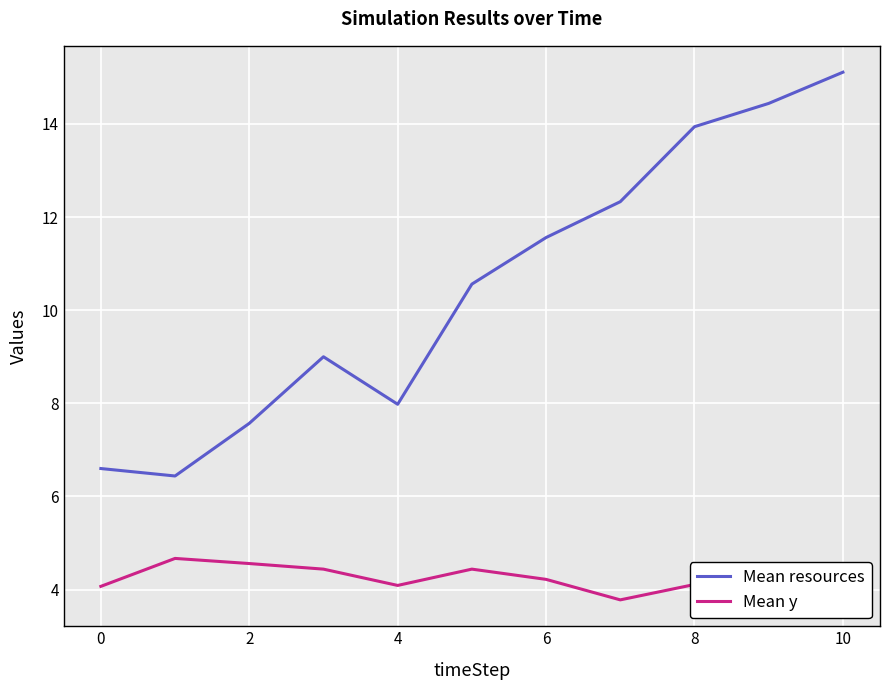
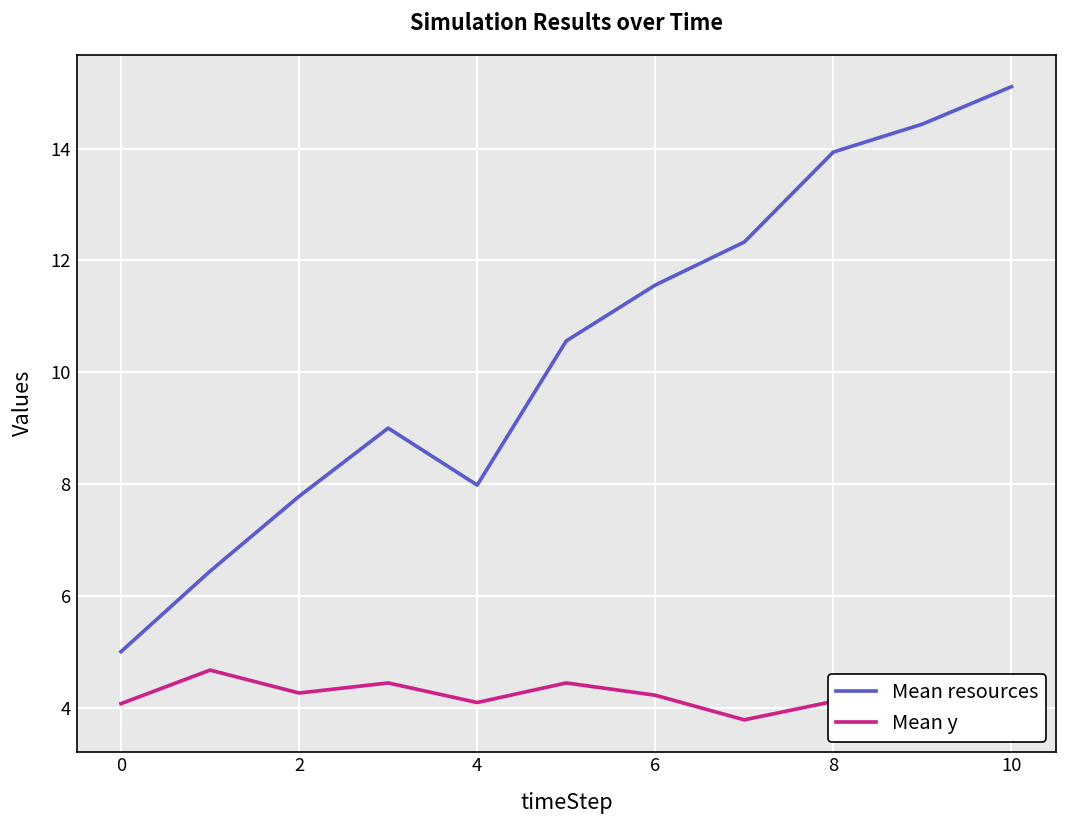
Mean resources, 0: 6.6 -> 5.0
Mean resources, 2: 7.6 -> 7.8
Mean y, 2: 4.6 -> 4.3
